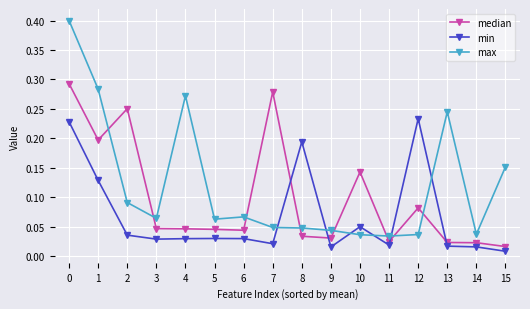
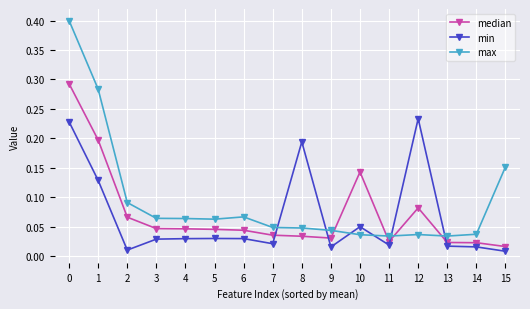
median, 2: 0.25 -> 0.07
min, 2: 0.04 -> 0.01
max, 4: 0.27 -> 0.06
median, 7: 0.28 -> 0.04
max, 13: 0.24 -> 0.03
